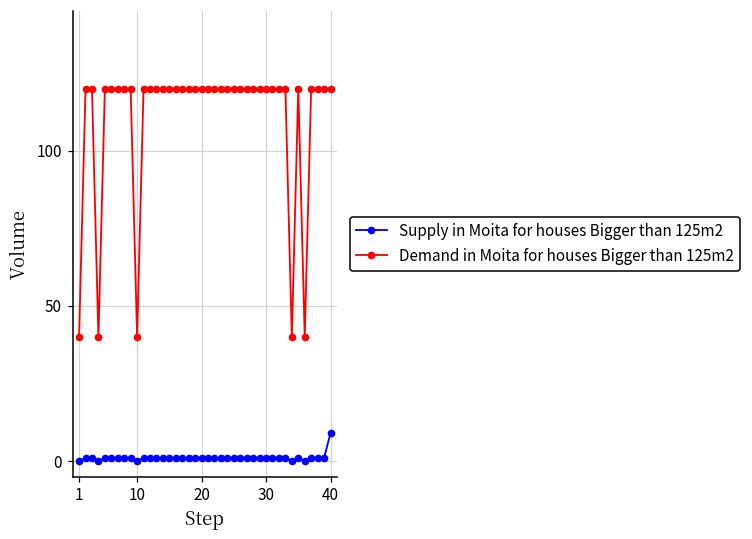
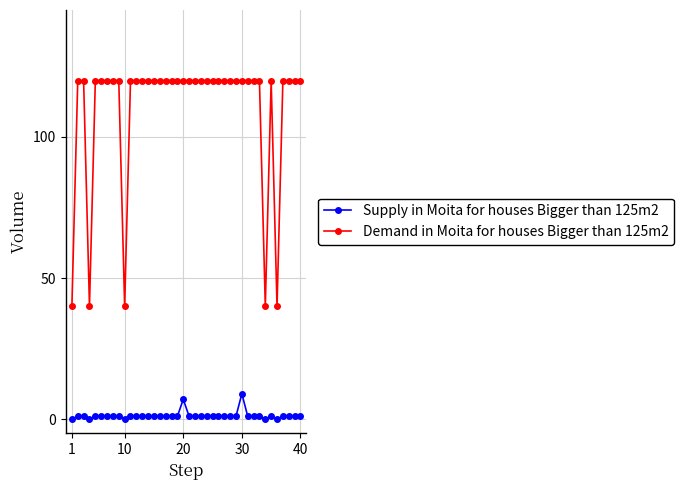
Supply in Moita for houses Bigger than 125m2, 20: 1 -> 7
Supply in Moita for houses Bigger than 125m2, 30: 1 -> 9
Supply in Moita for houses Bigger than 125m2, 40: 9 -> 1
